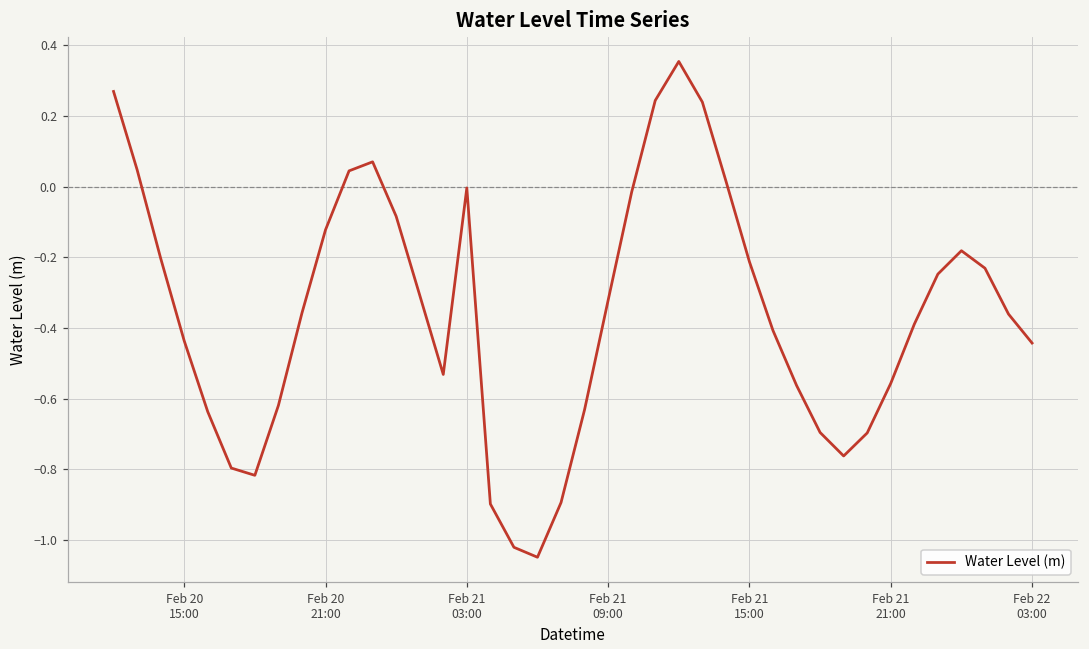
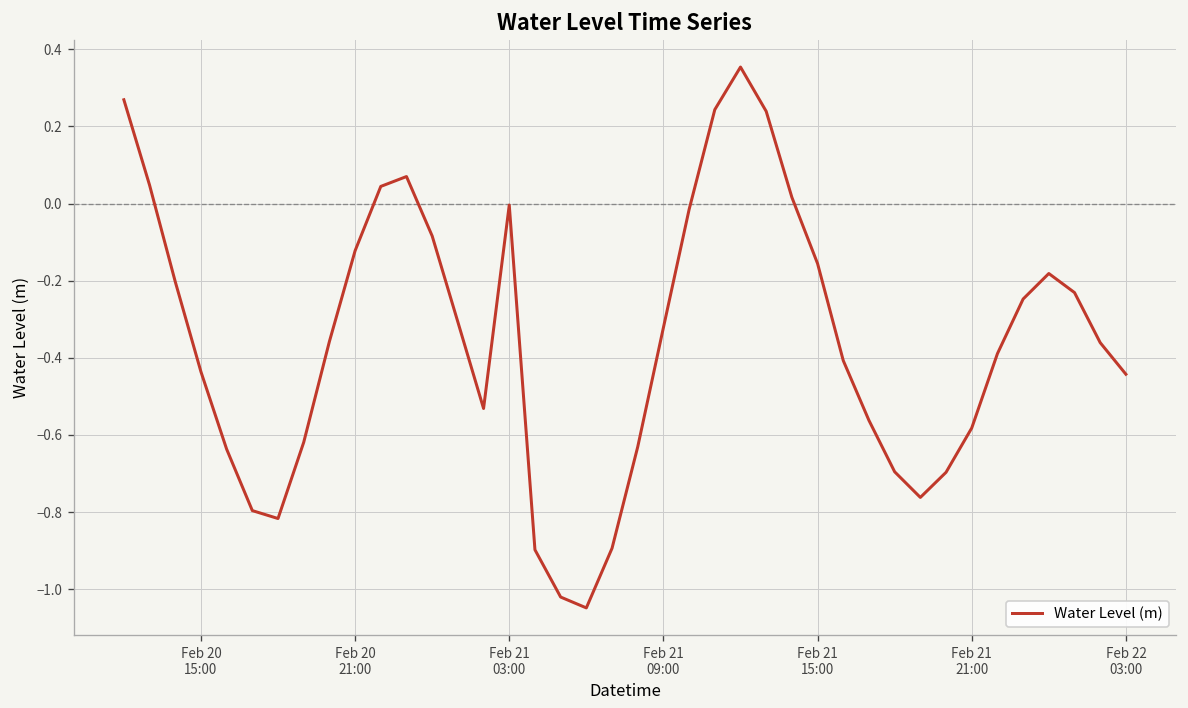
Feb 21 15:00: -0.21 -> -0.16
Feb 21 21:00: -0.56 -> -0.58
